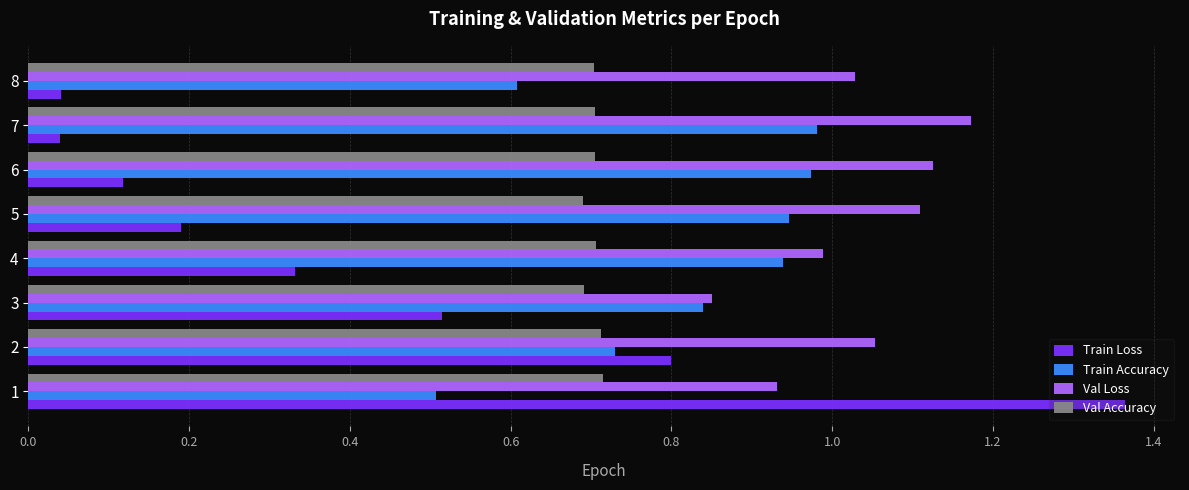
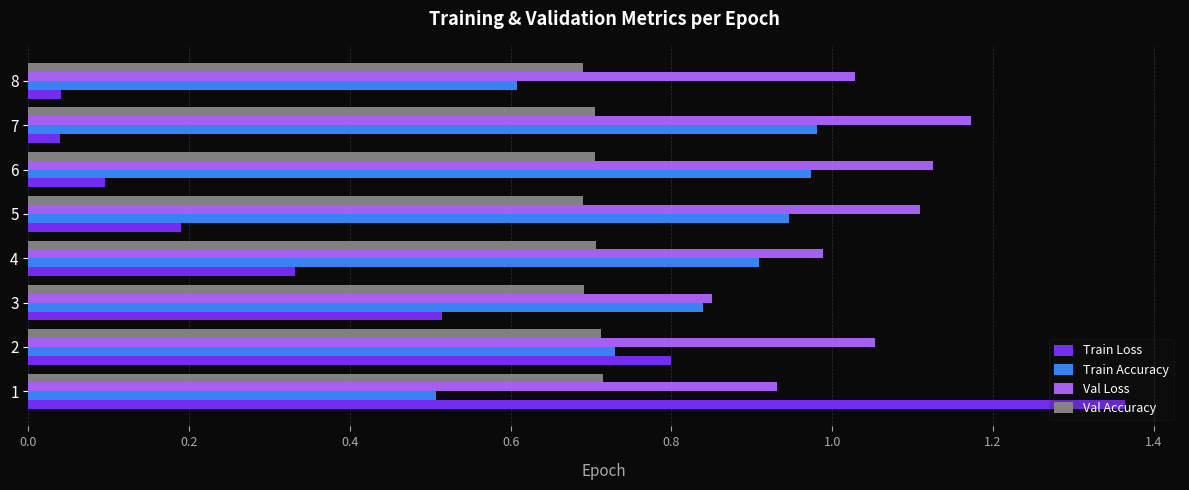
Val Accuracy, 8: 0.70 -> 0.69
Train Loss, 6: 0.12 -> 0.10
Train Accuracy, 4: 0.94 -> 0.91
